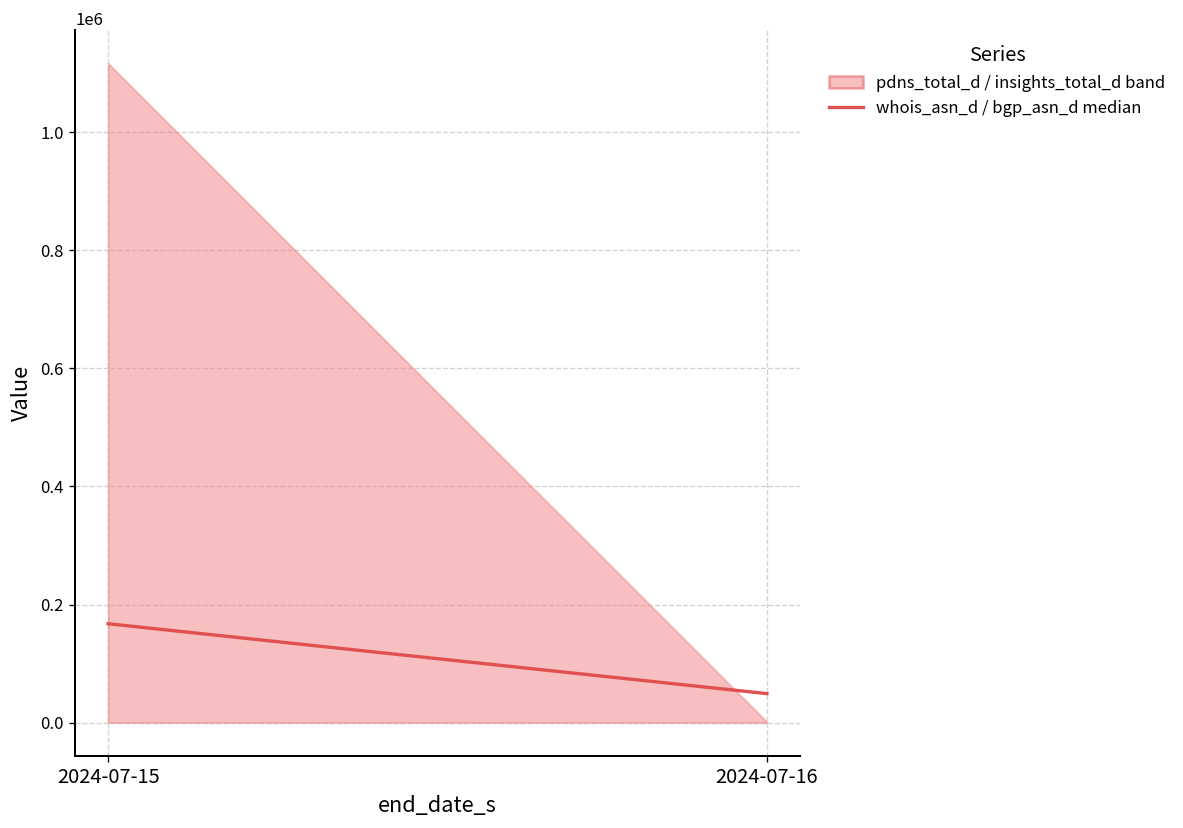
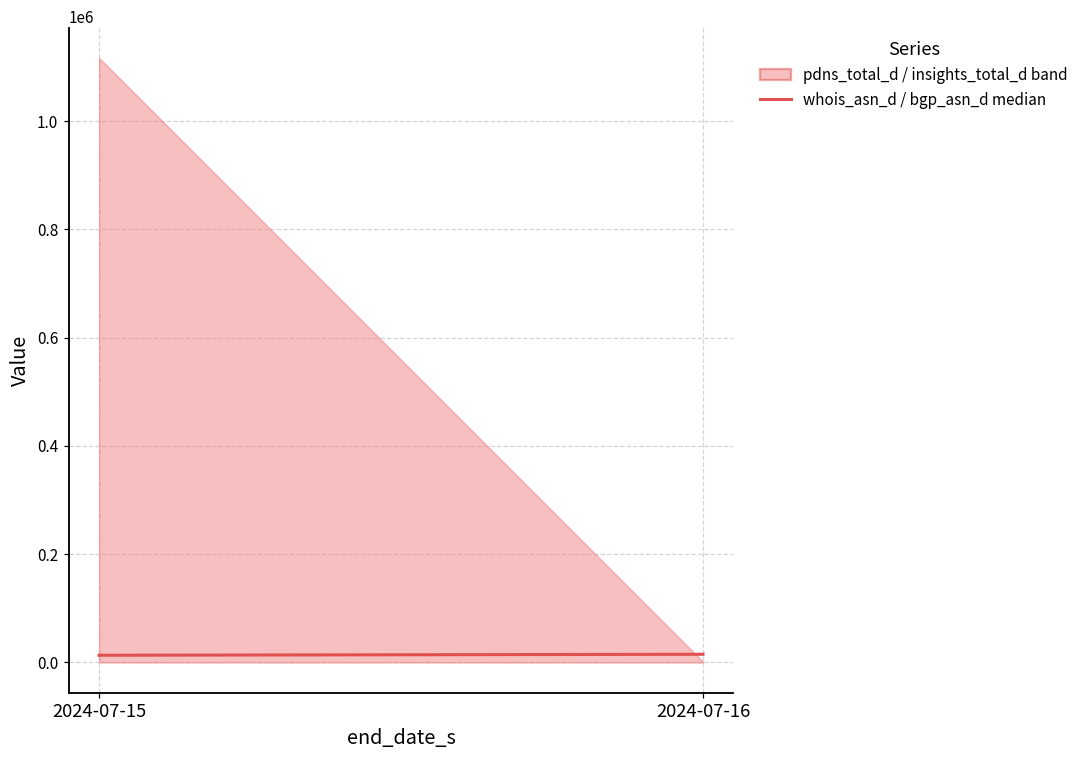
whois_asn_d / bgp_asn_d median, 2024-07-15: 170000 -> 10000
whois_asn_d / bgp_asn_d median, 2024-07-16: 50000 -> 20000
